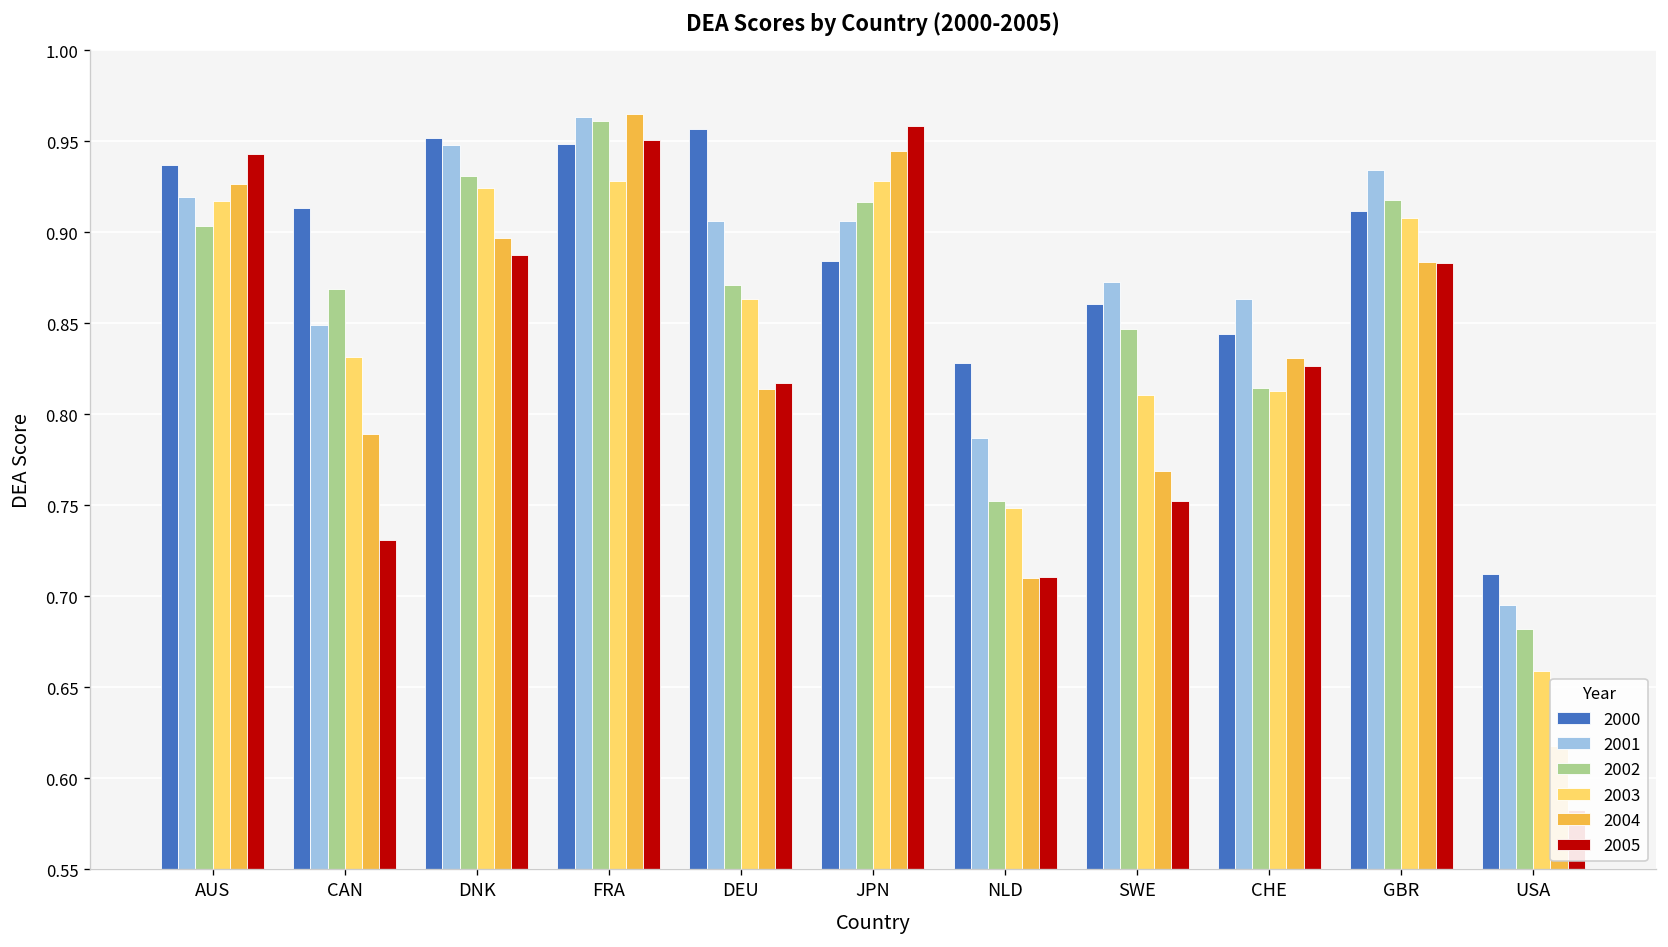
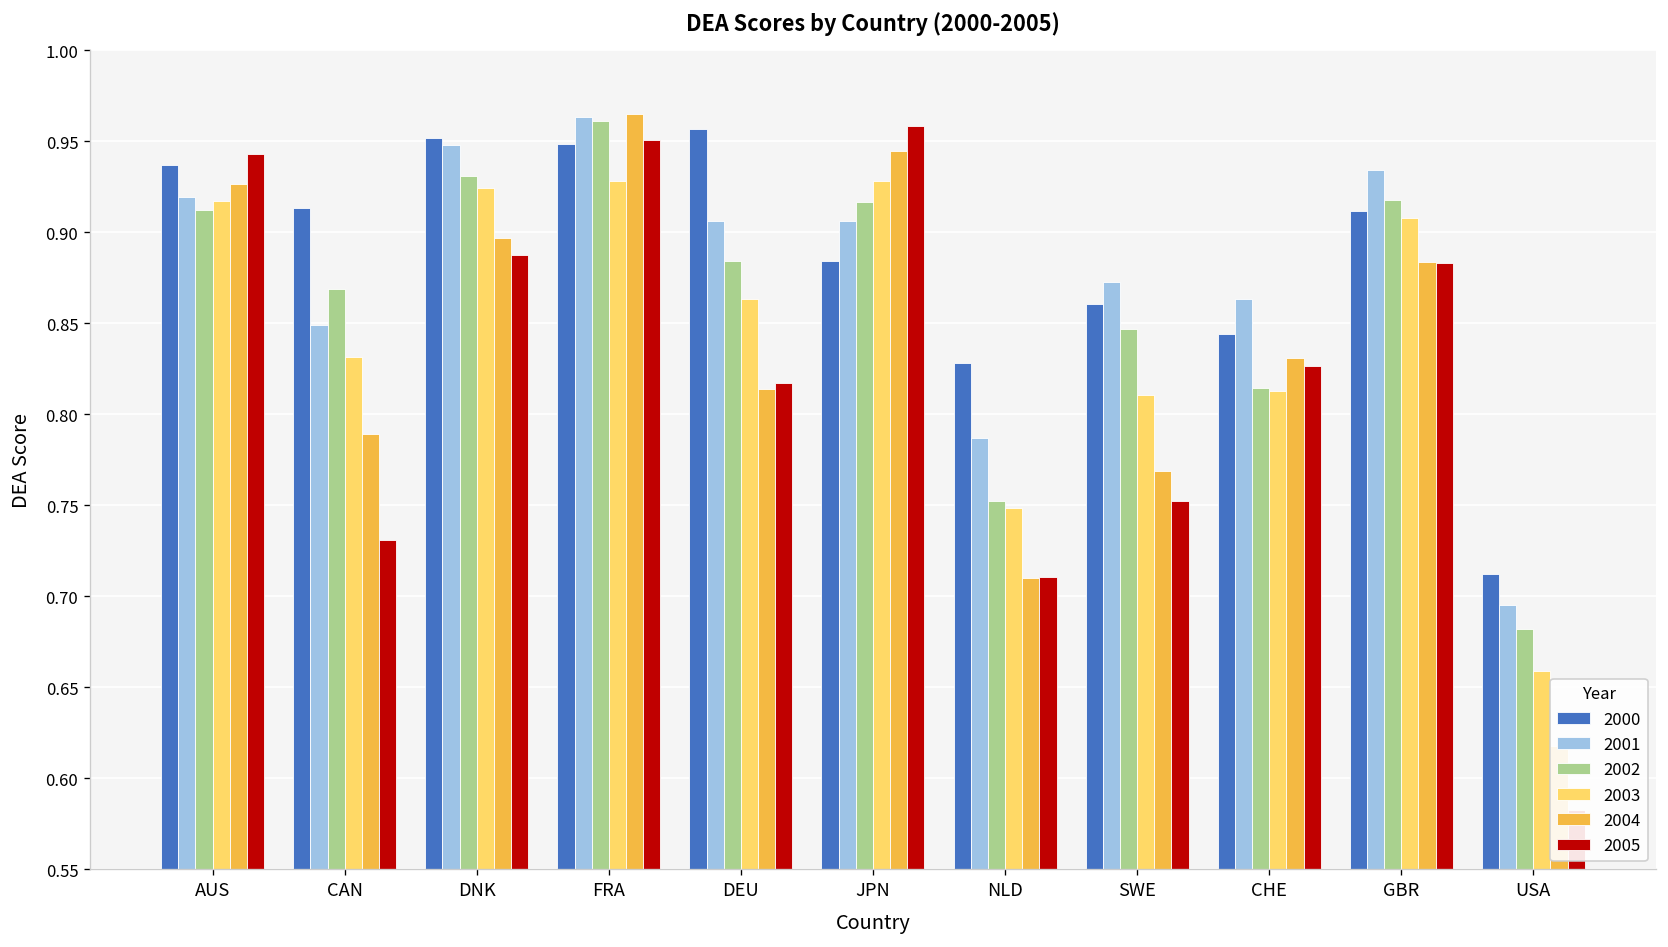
2002, AUS: 0.903 -> 0.912
2002, DEU: 0.871 -> 0.884
